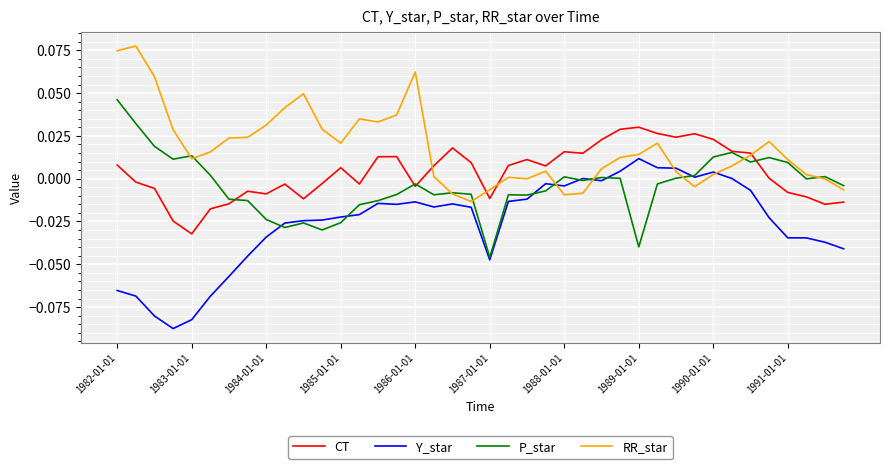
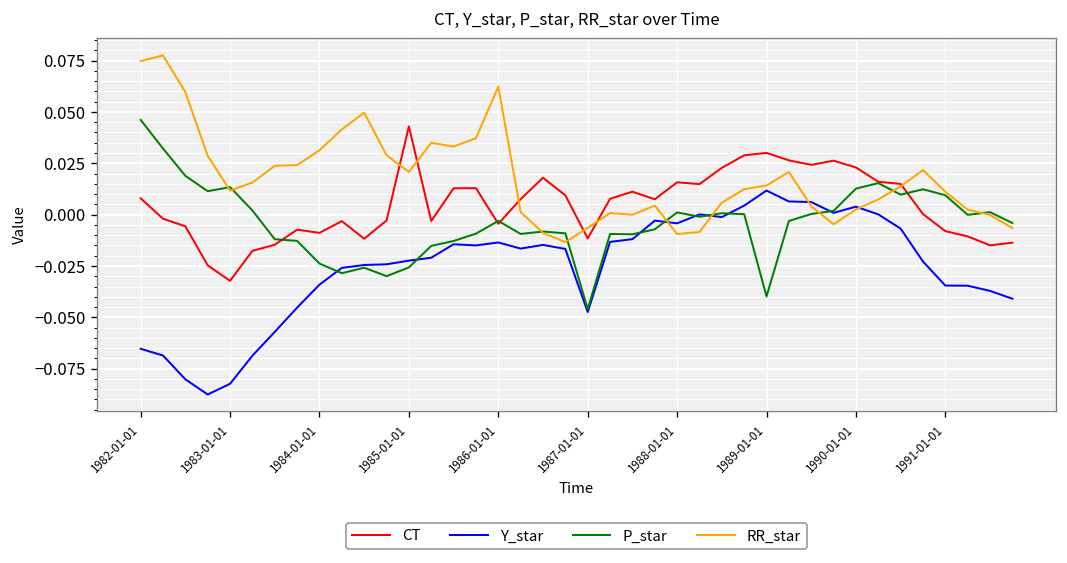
CT, 1985-01-01: 0.006 -> 0.043
